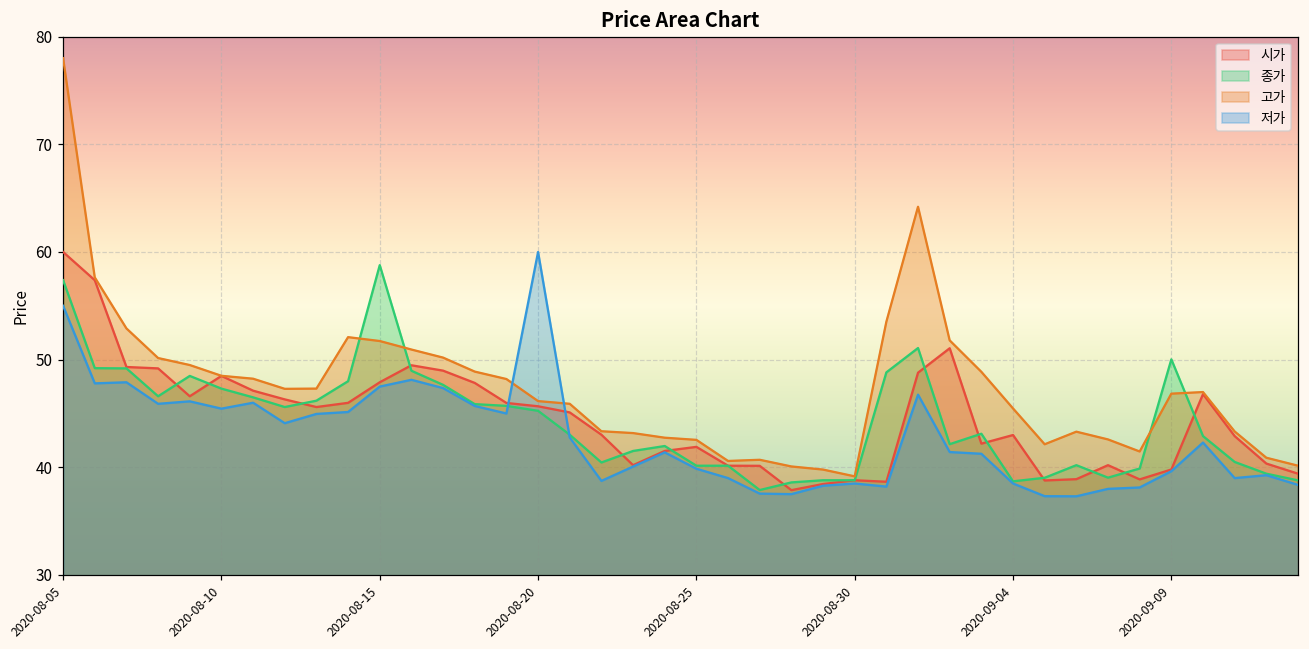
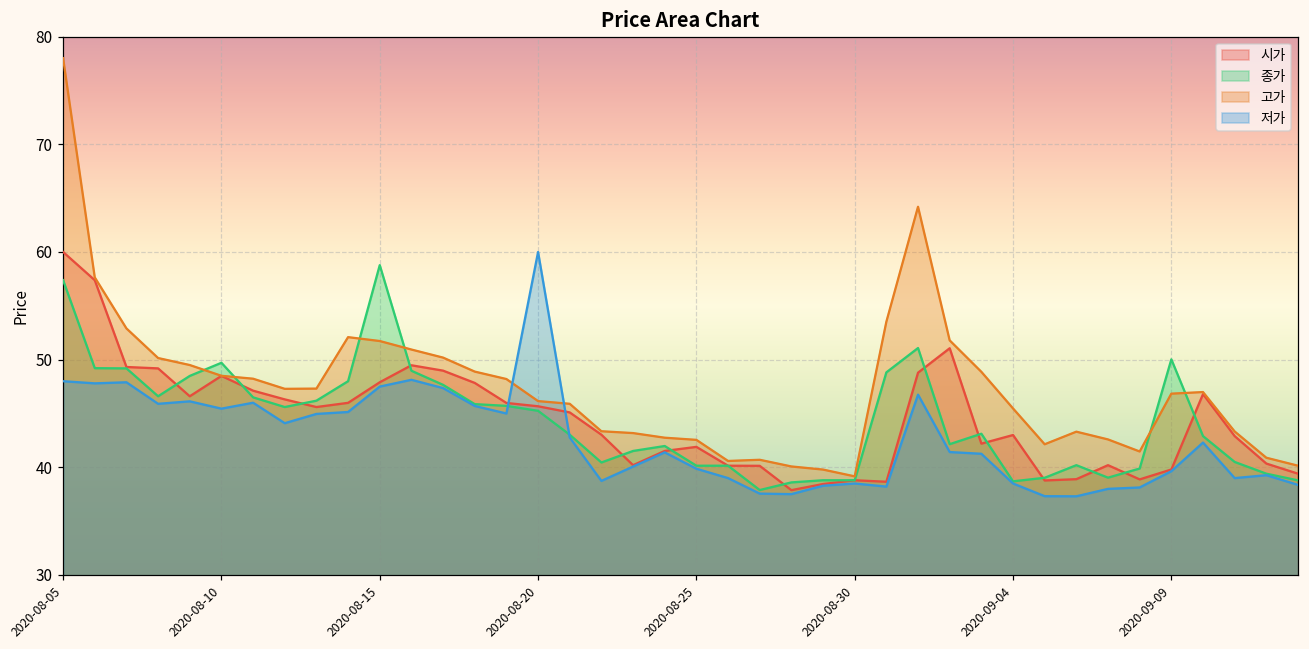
저가, 2020-08-05: 55 -> 48
종가, 2020-08-10: 47 -> 50
